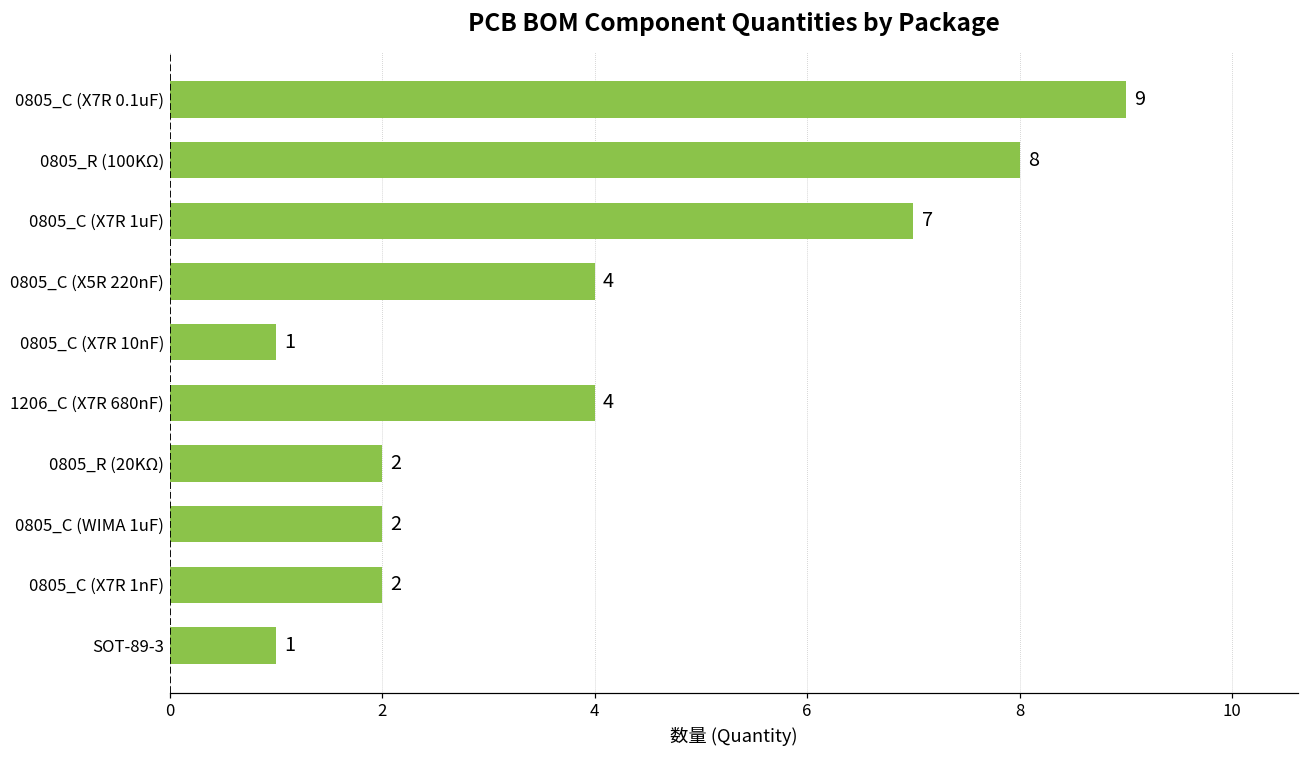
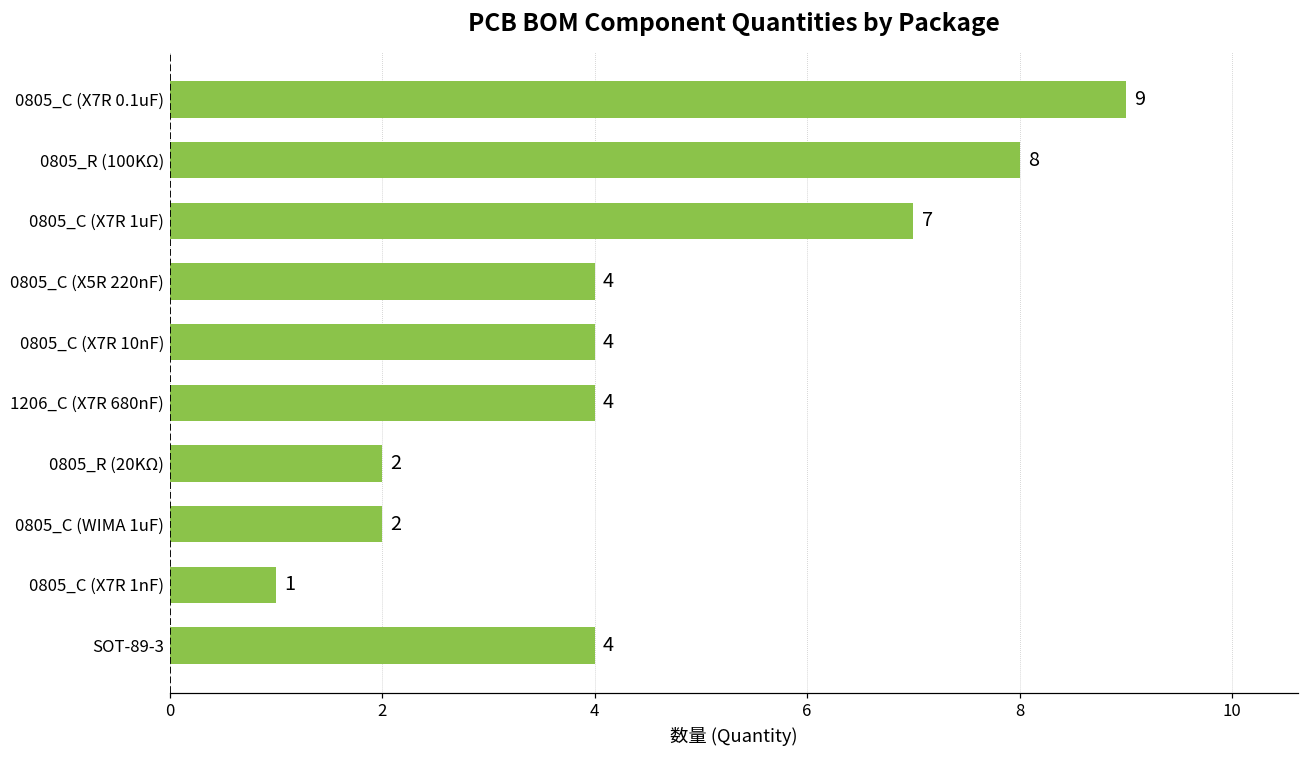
0805_C (X7R 10nF): 1 -> 4
0805_C (X7R 1nF): 2 -> 1
SOT-89-3: 1 -> 4
